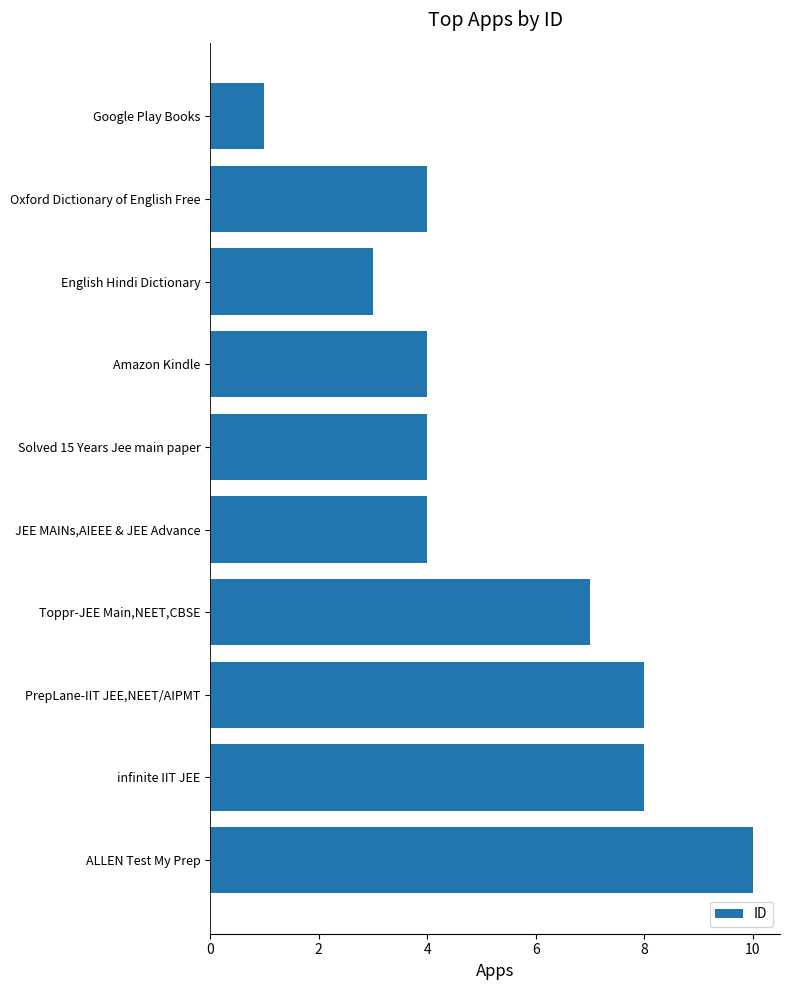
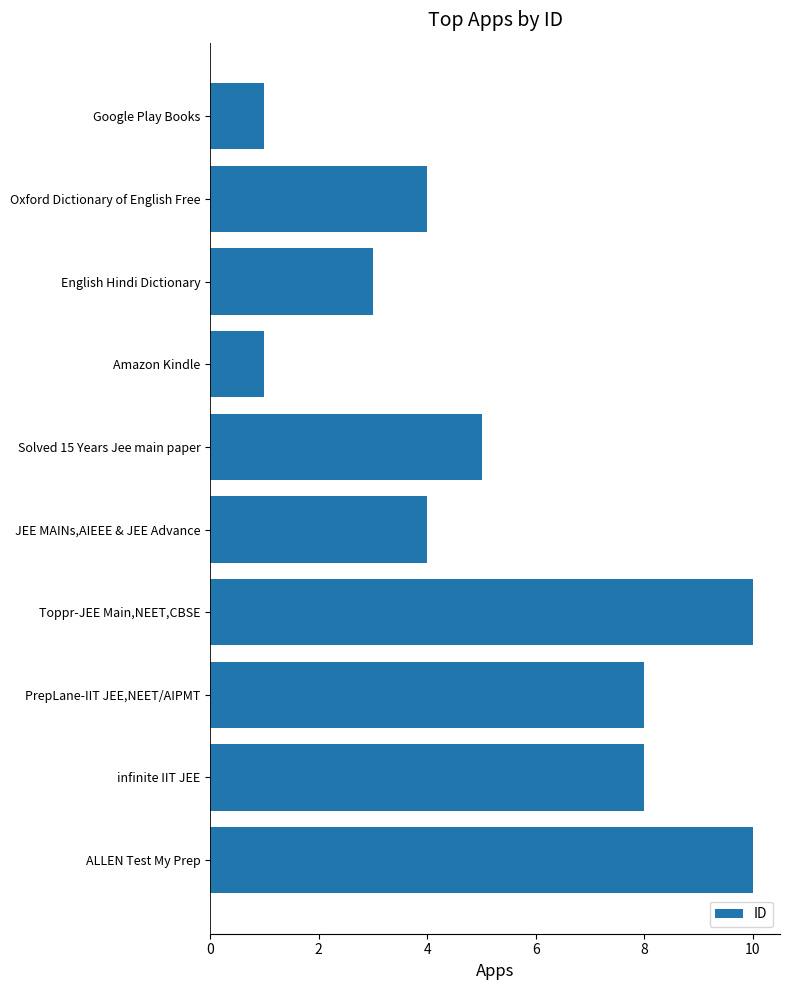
Amazon Kindle: 4 -> 1
Solved 15 Years Jee main paper: 4 -> 5
Toppr-JEE Main,NEET,CBSE: 7 -> 10
